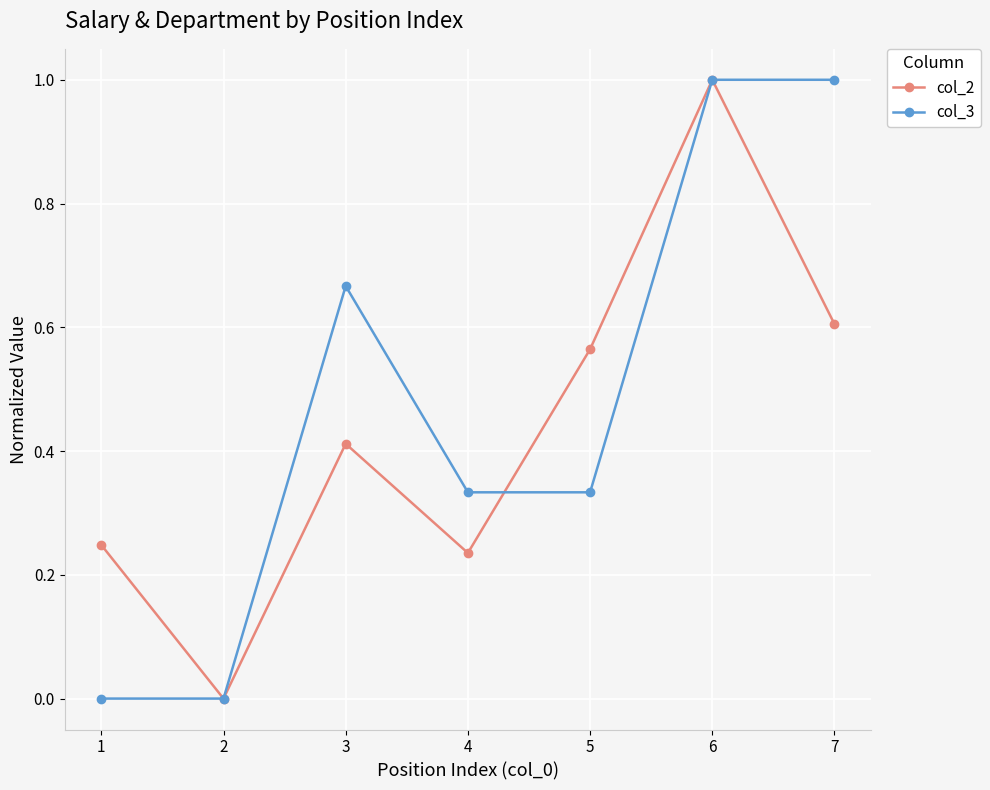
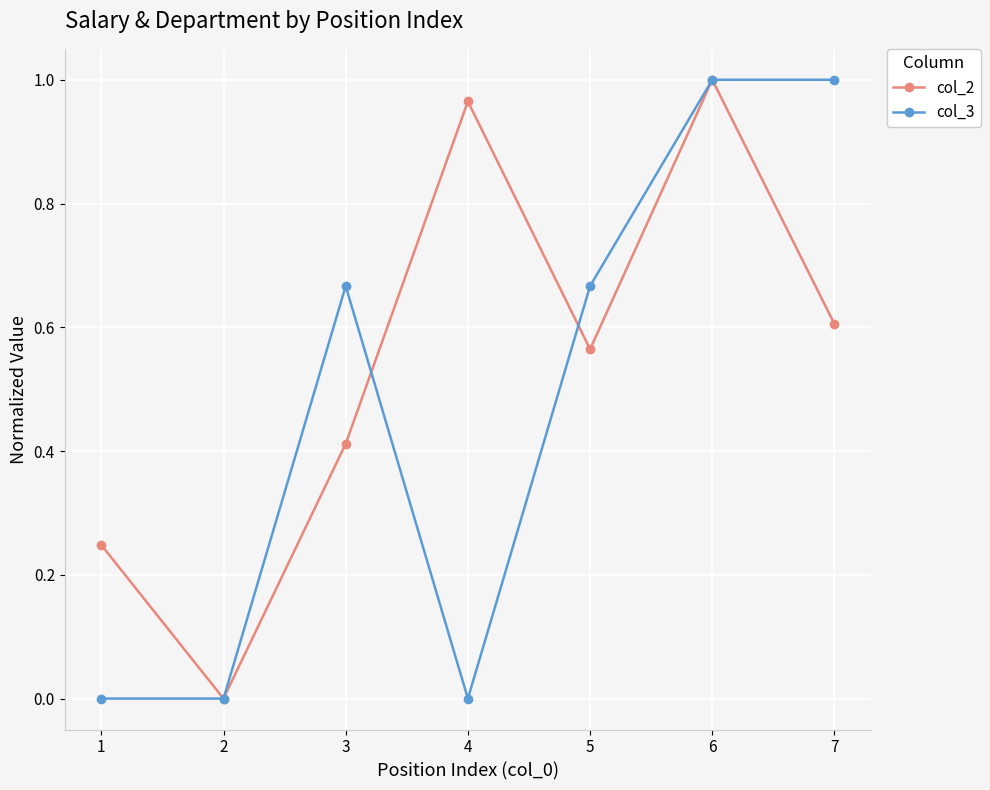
col_2, 4: 0.24 -> 0.97
col_3, 4: 0.33 -> 0.00
col_3, 5: 0.33 -> 0.67
